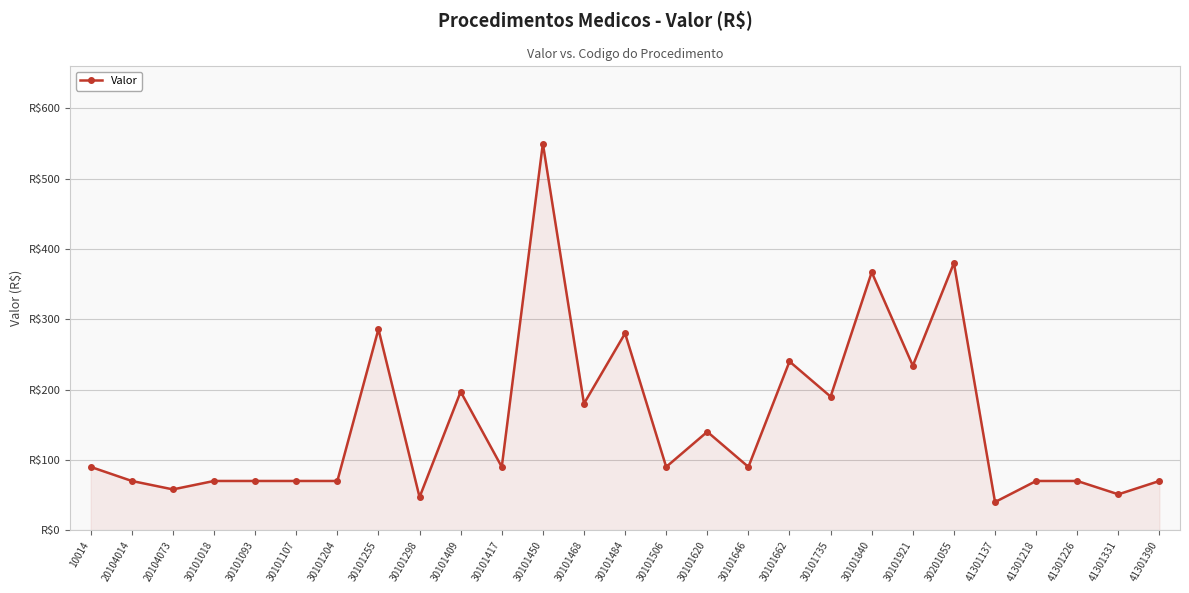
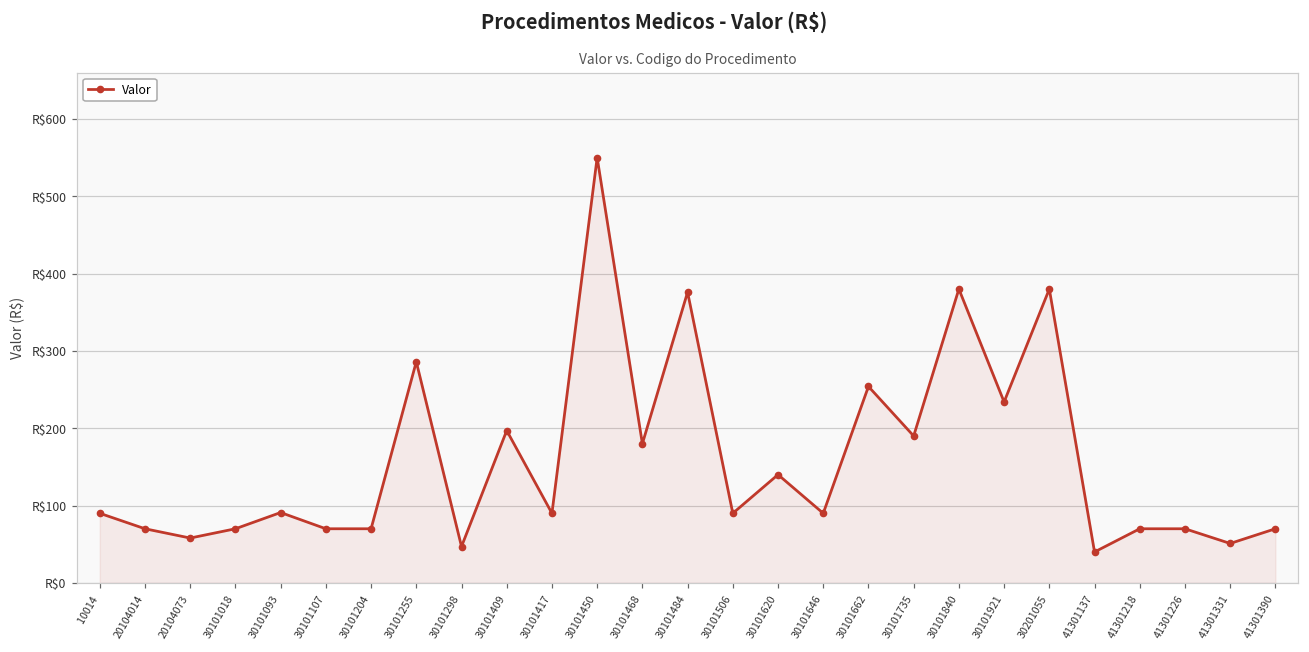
30101093: R$70 -> R$90
30101484: R$280 -> R$380
30101662: R$240 -> R$250
30101840: R$370 -> R$380
